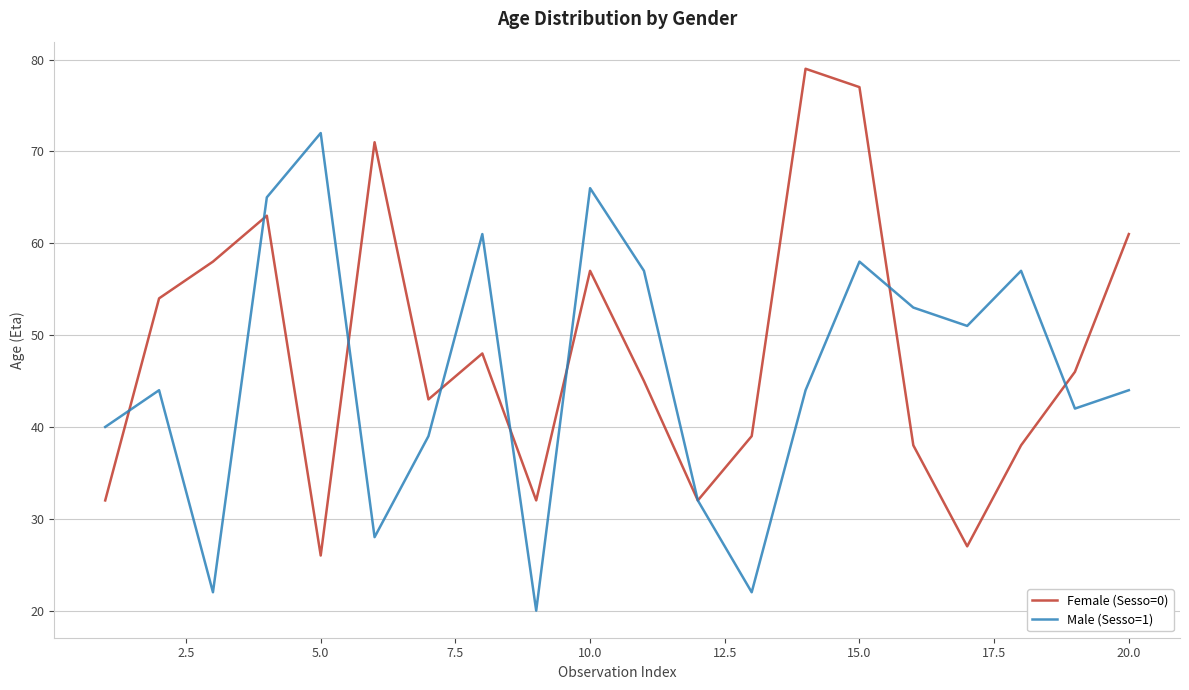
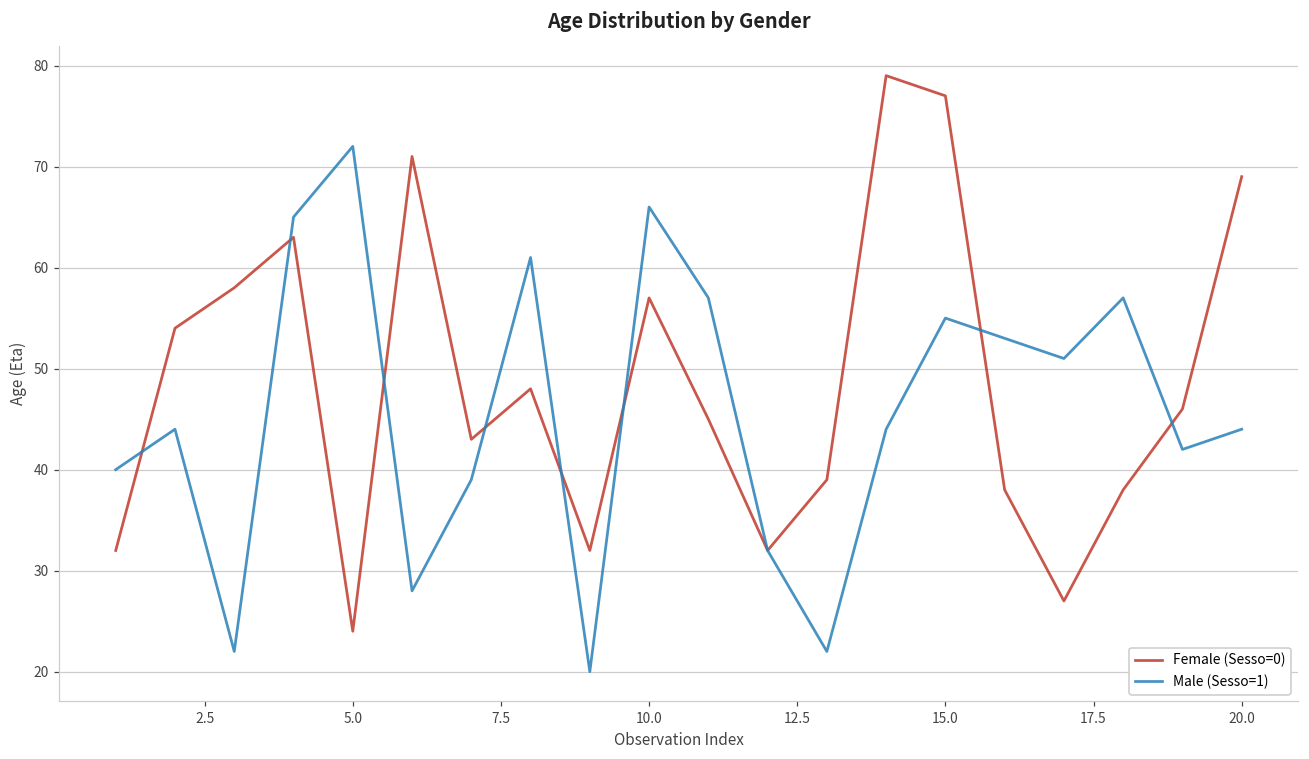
Female (Sesso=0), 5.0: 26 -> 24
Male (Sesso=1), 15.0: 58 -> 55
Female (Sesso=0), 20.0: 61 -> 69
